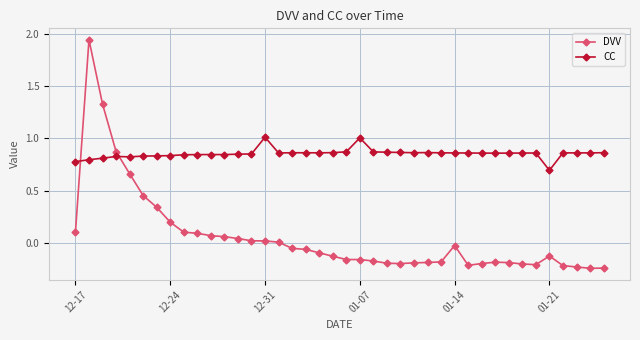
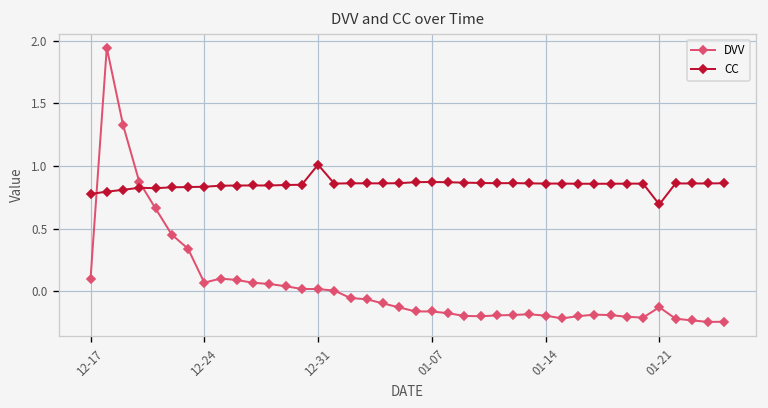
DVV, 12-24: 0.20 -> 0.07
CC, 01-07: 1.00 -> 0.87
DVV, 01-14: -0.03 -> -0.19
